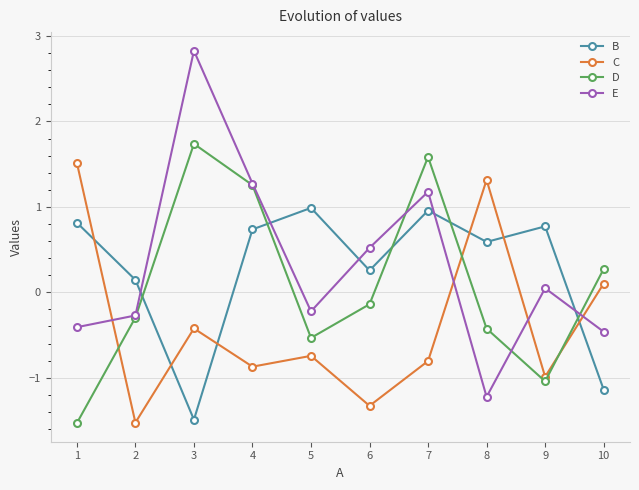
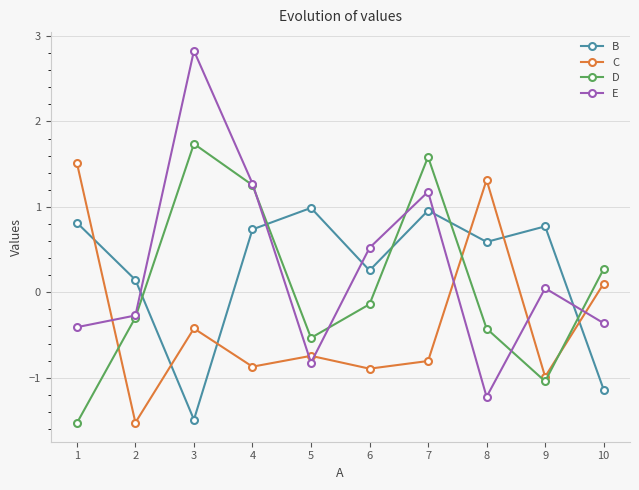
E, 5: -0.2 -> -0.8
C, 6: -1.3 -> -0.9
E, 10: -0.5 -> -0.4
